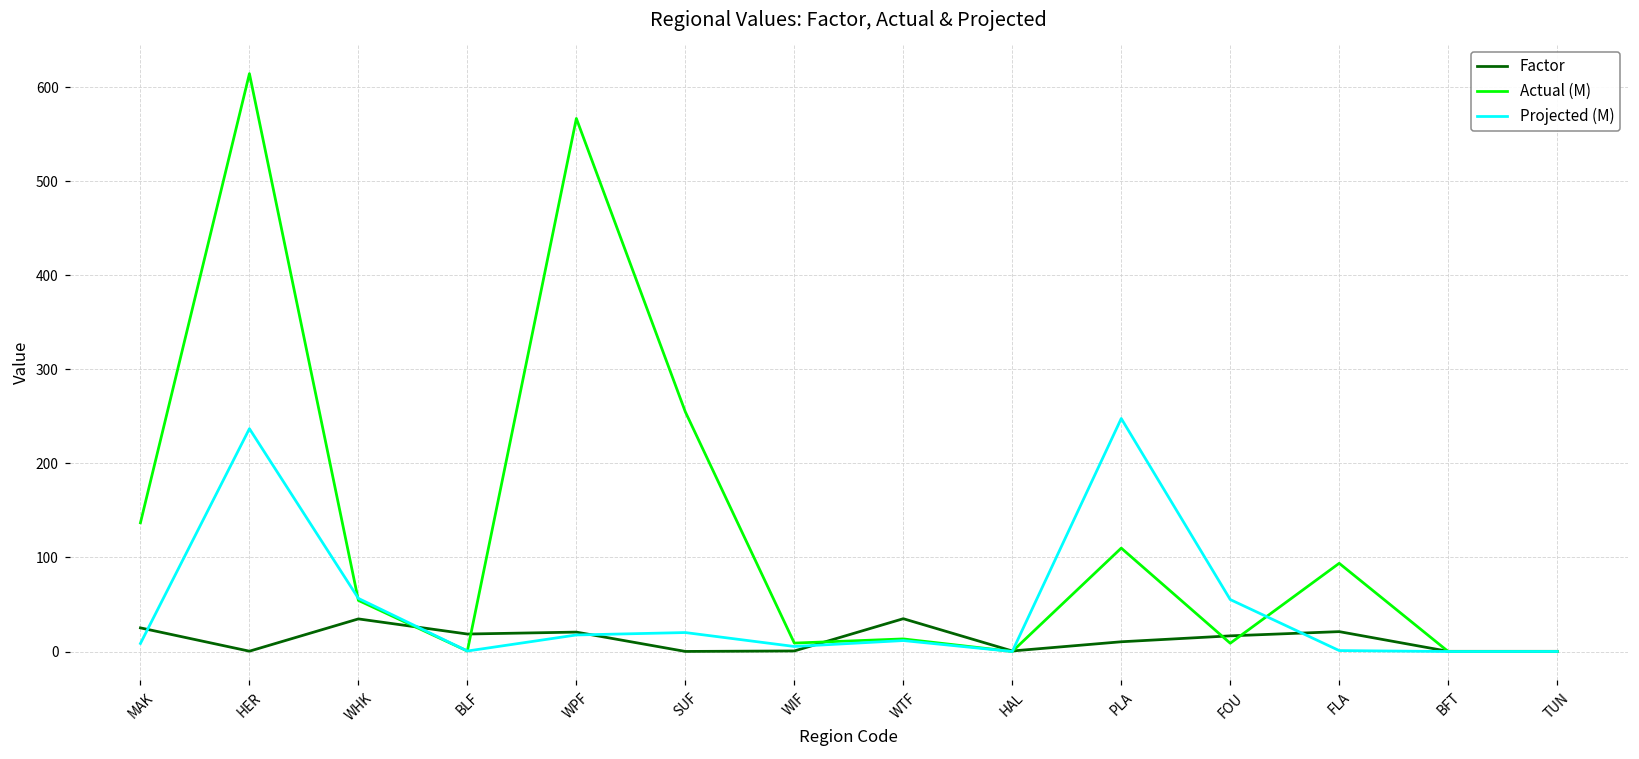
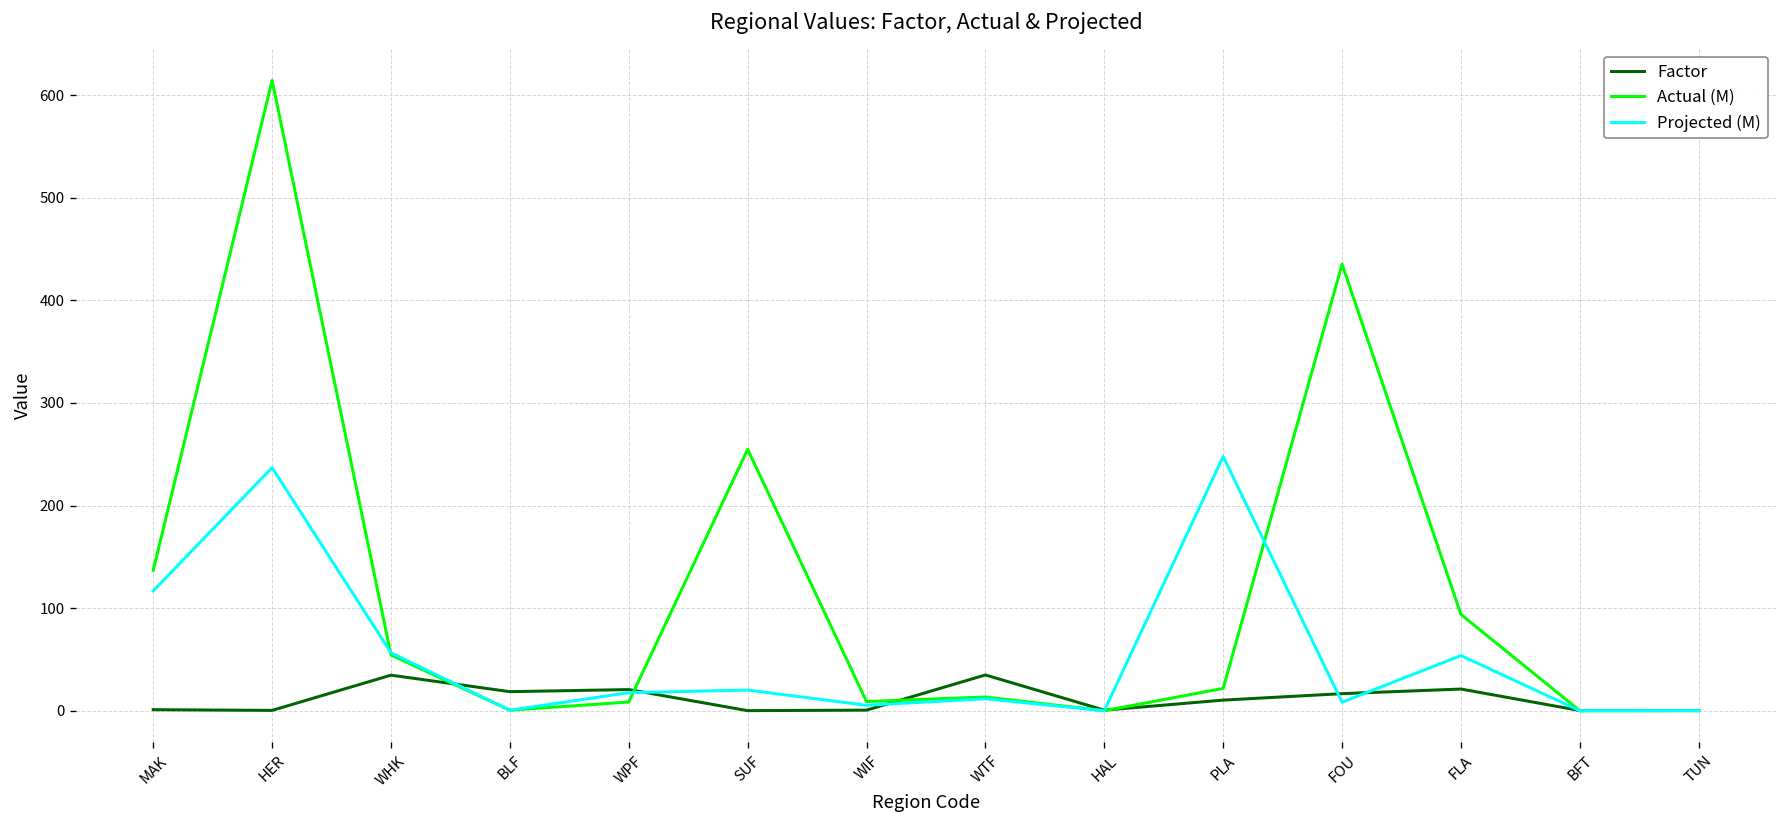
Factor, MAK: 30 -> 0
Projected (M), MAK: 10 -> 120
Actual (M), WPF: 570 -> 10
Actual (M), PLA: 110 -> 20
Actual (M), FOU: 10 -> 440
Projected (M), FOU: 60 -> 10
Projected (M), FLA: 0 -> 50
